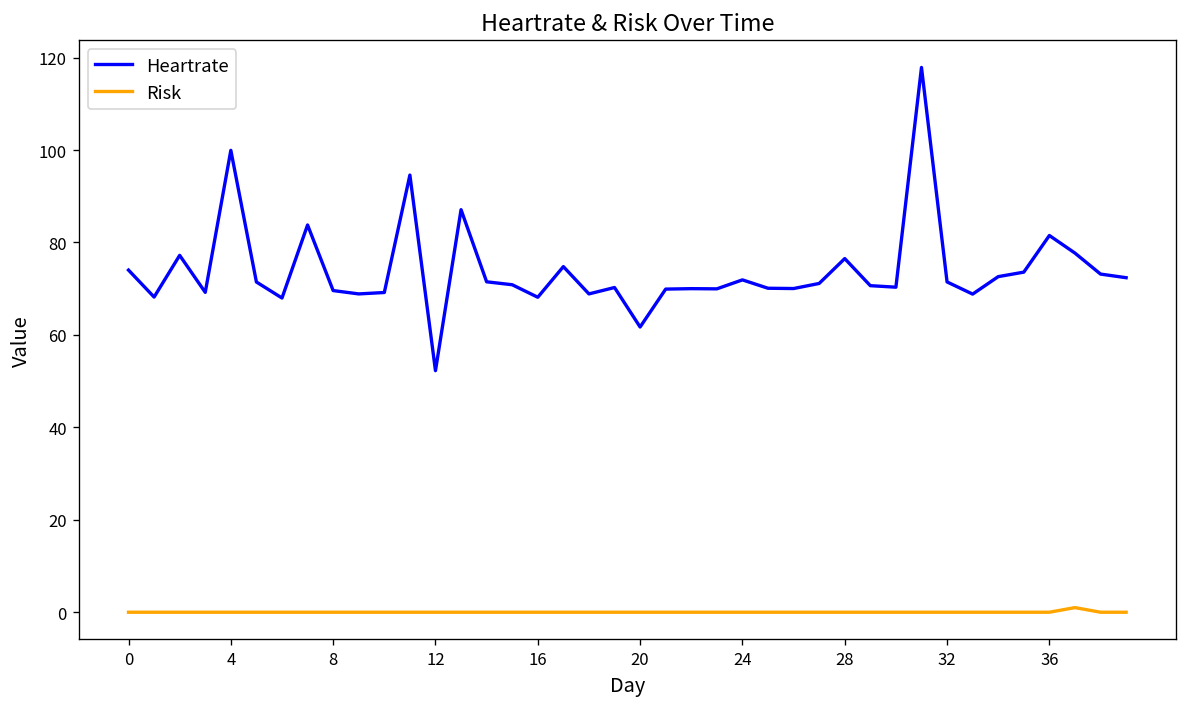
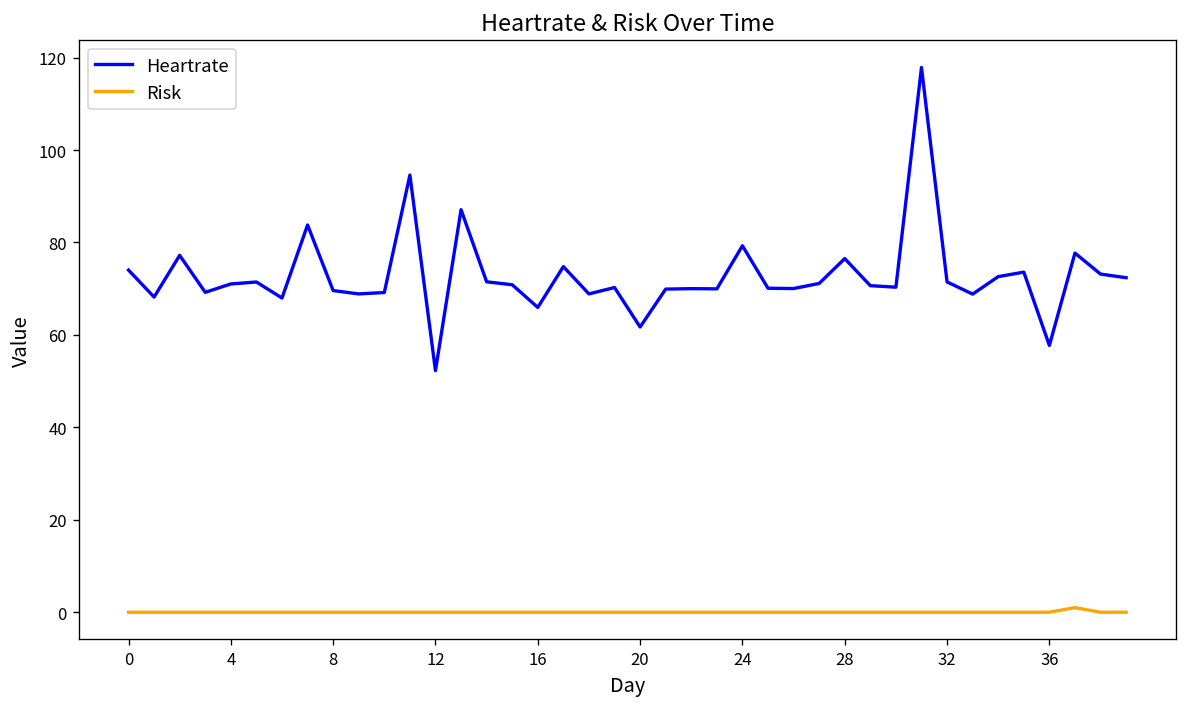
Heartrate, 4: 100 -> 71
Heartrate, 16: 68 -> 66
Heartrate, 24: 72 -> 79
Heartrate, 36: 82 -> 58
